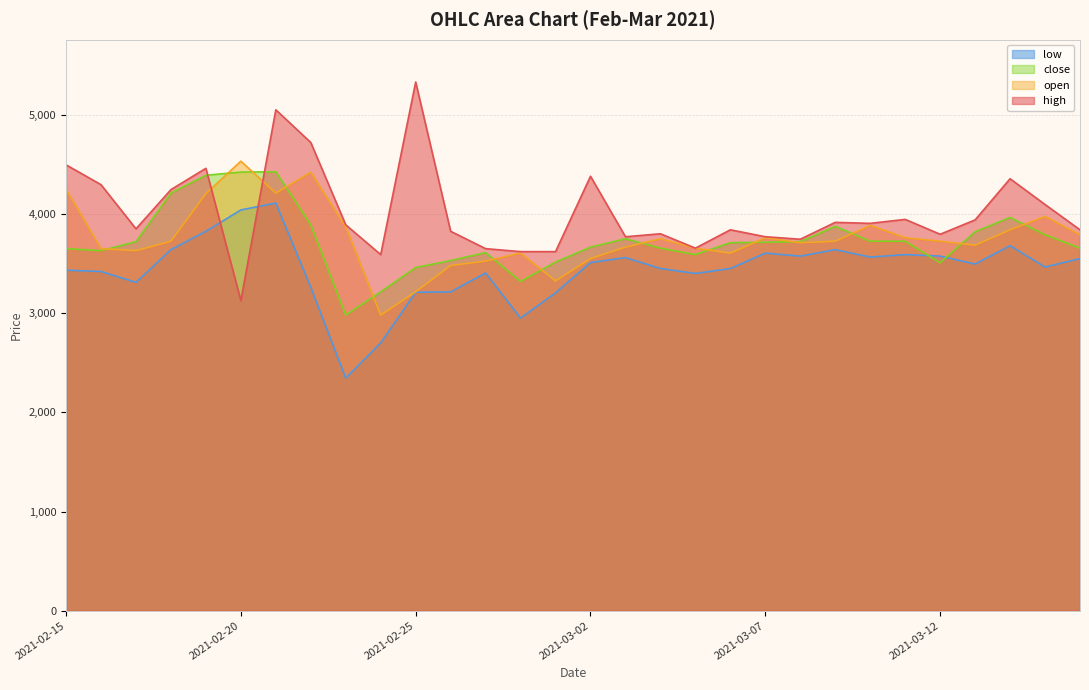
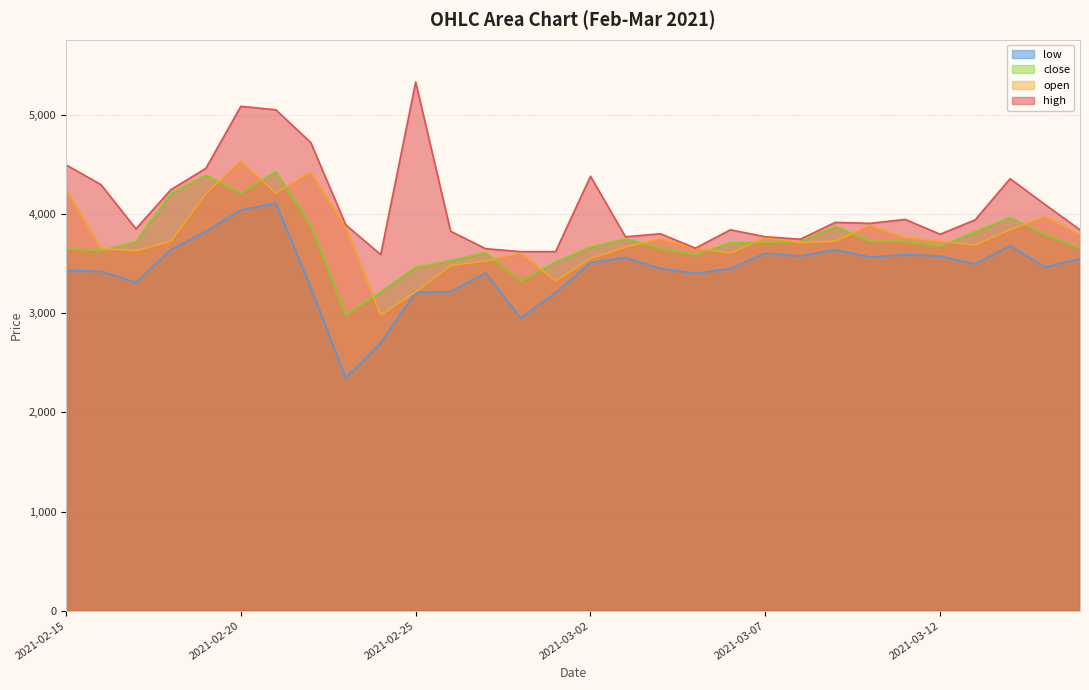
close, 2021-02-20: 4,400 -> 4,200
high, 2021-02-20: 3,100 -> 5,100
close, 2021-03-12: 3,500 -> 3,700
